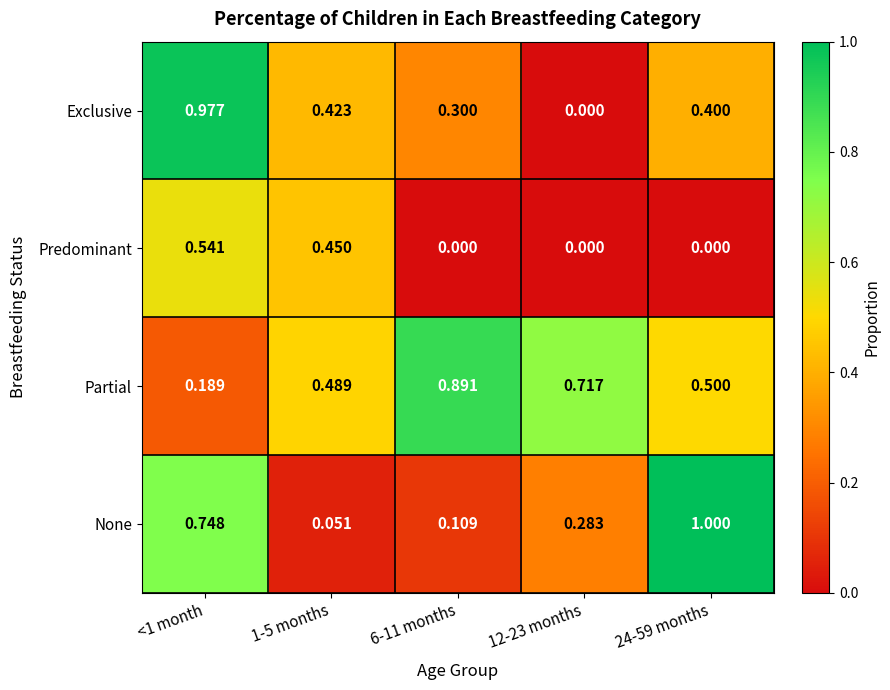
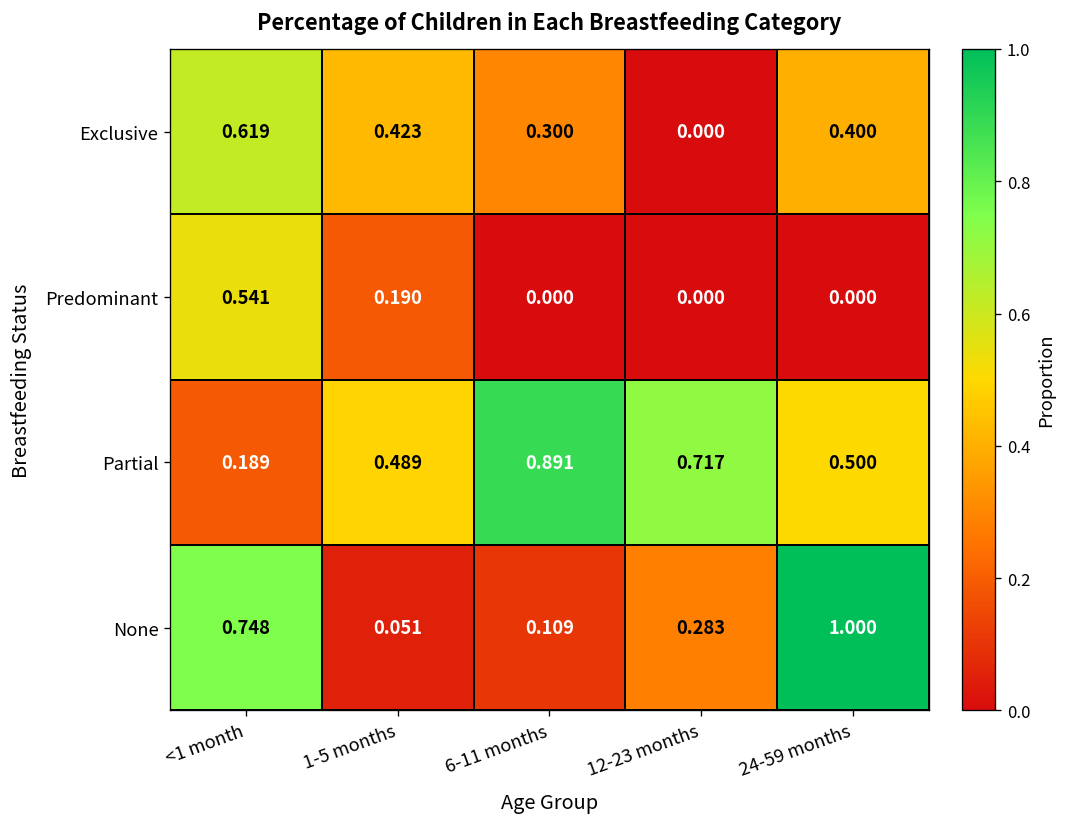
Exclusive, <1 month: 0.977 -> 0.619
Predominant, 1-5 months: 0.450 -> 0.190
